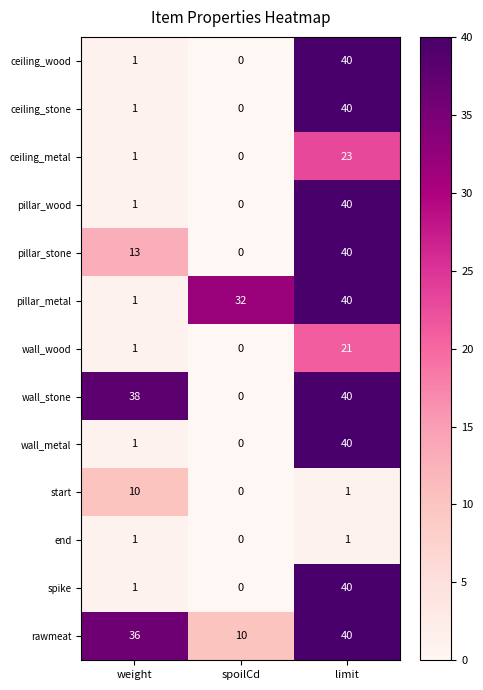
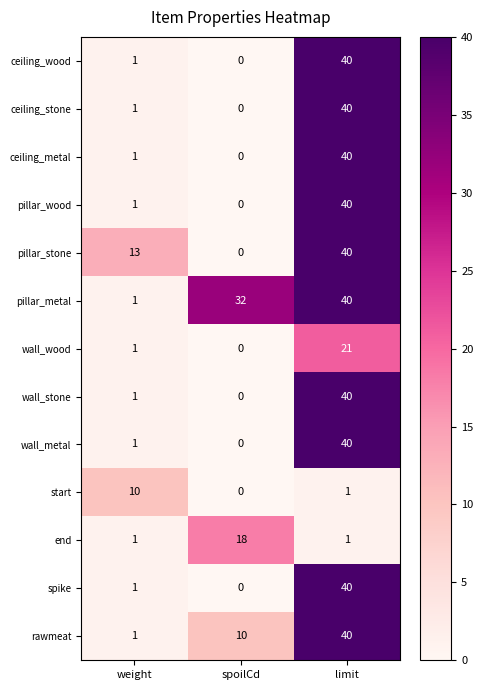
ceiling_metal, limit: 23 -> 40
wall_stone, weight: 38 -> 1
end, spoilCd: 0 -> 18
rawmeat, weight: 36 -> 1
